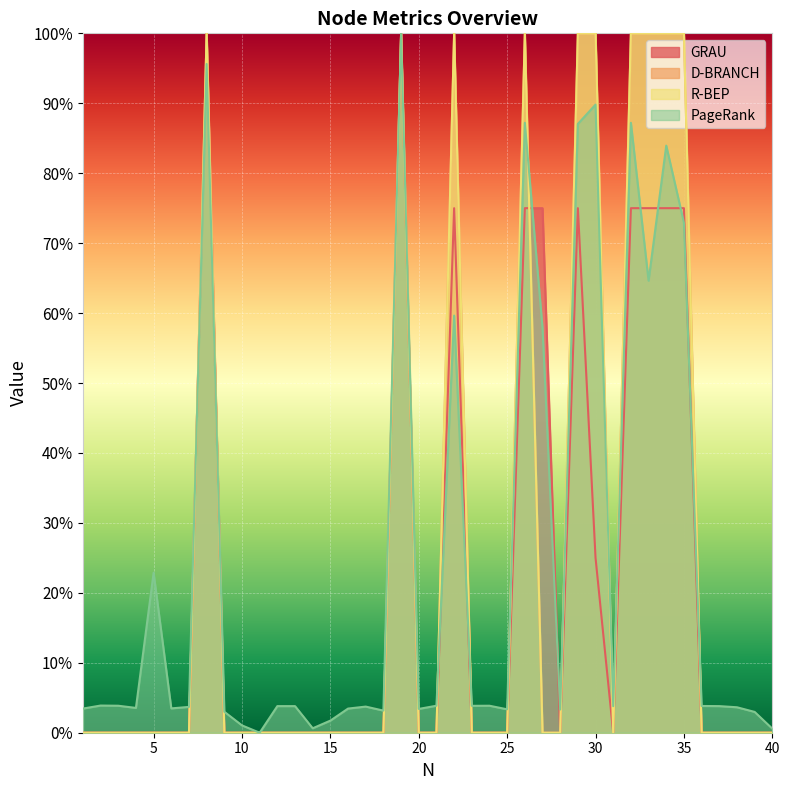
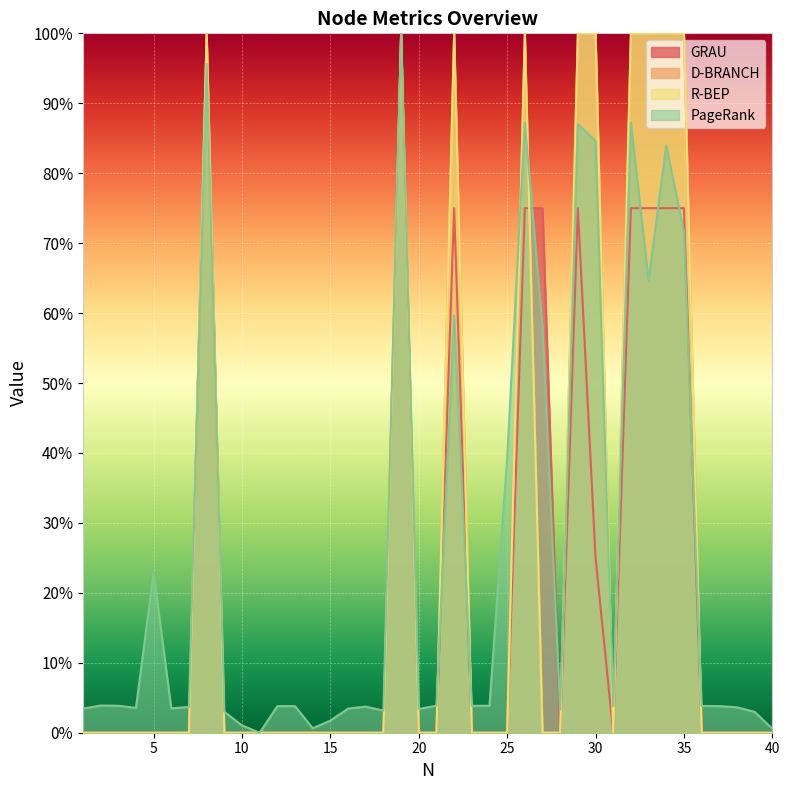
PageRank, 25: 3% -> 39%
PageRank, 30: 90% -> 85%
PageRank, 35: 73% -> 72%
